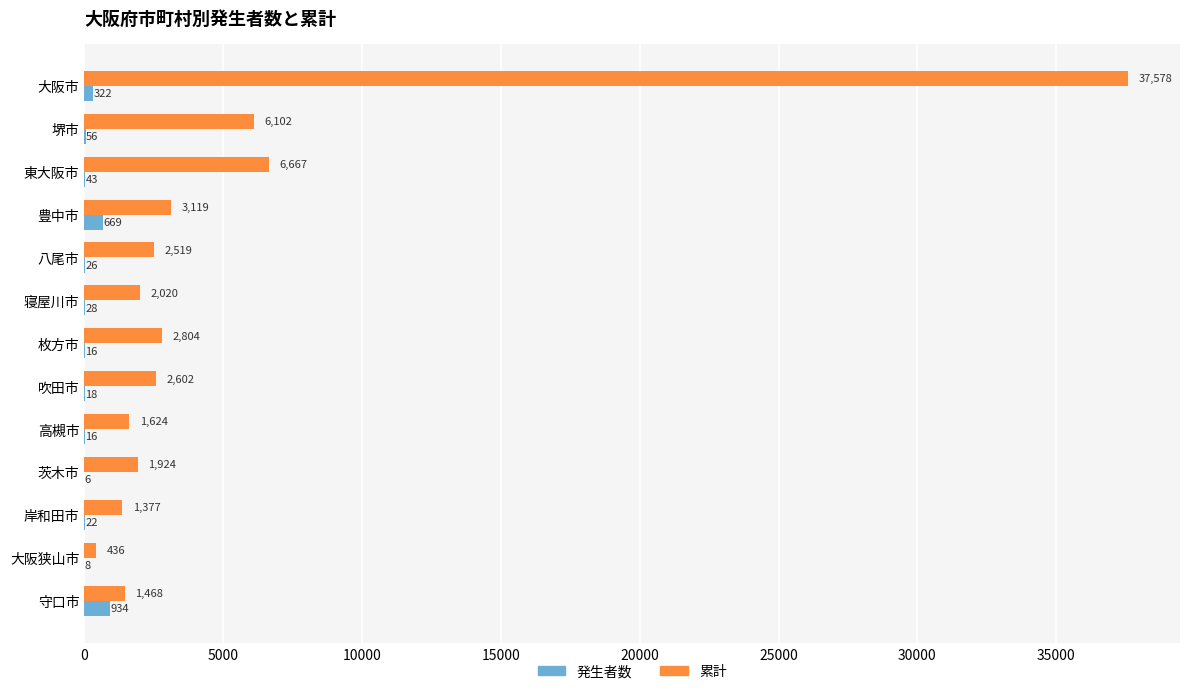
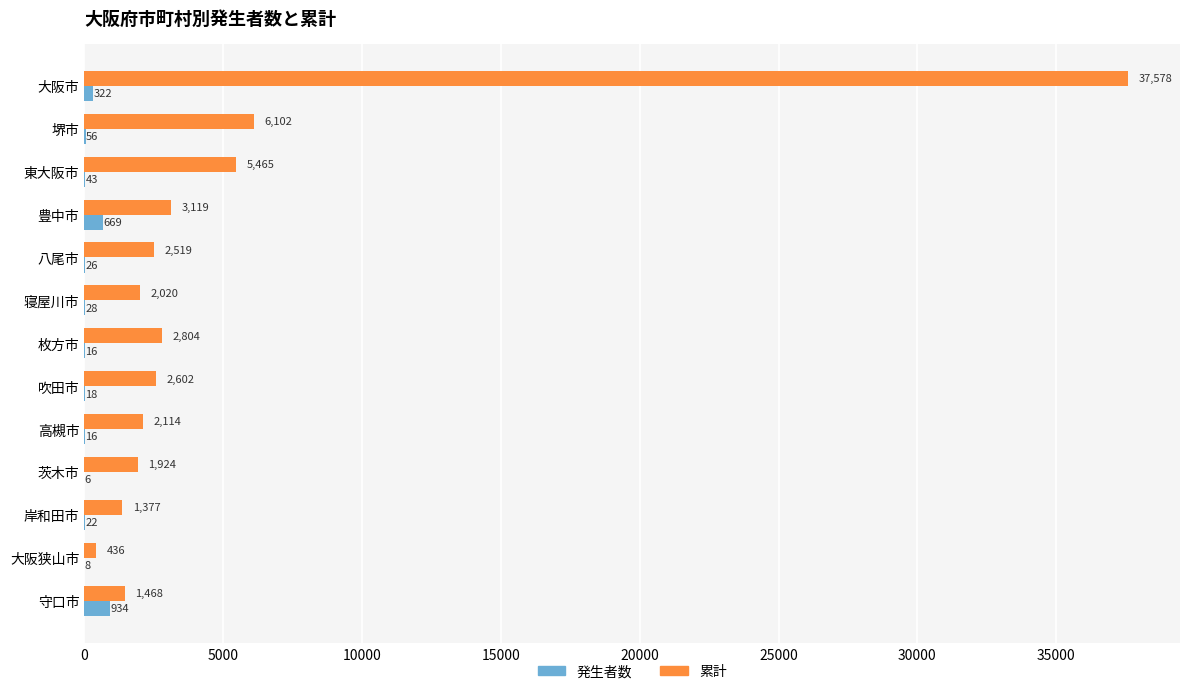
累計, 東大阪市: 6,667 -> 5,465
累計, 高槻市: 1,624 -> 2,114
